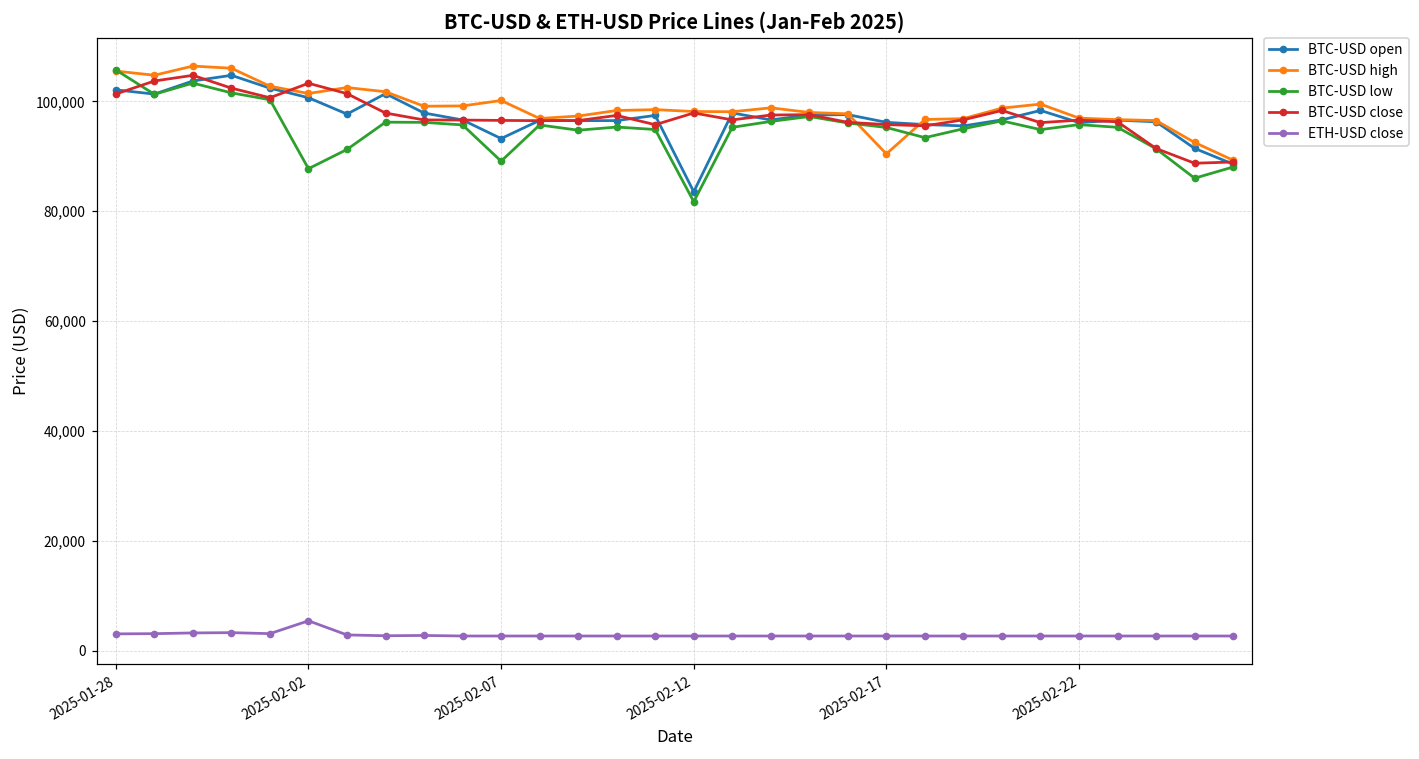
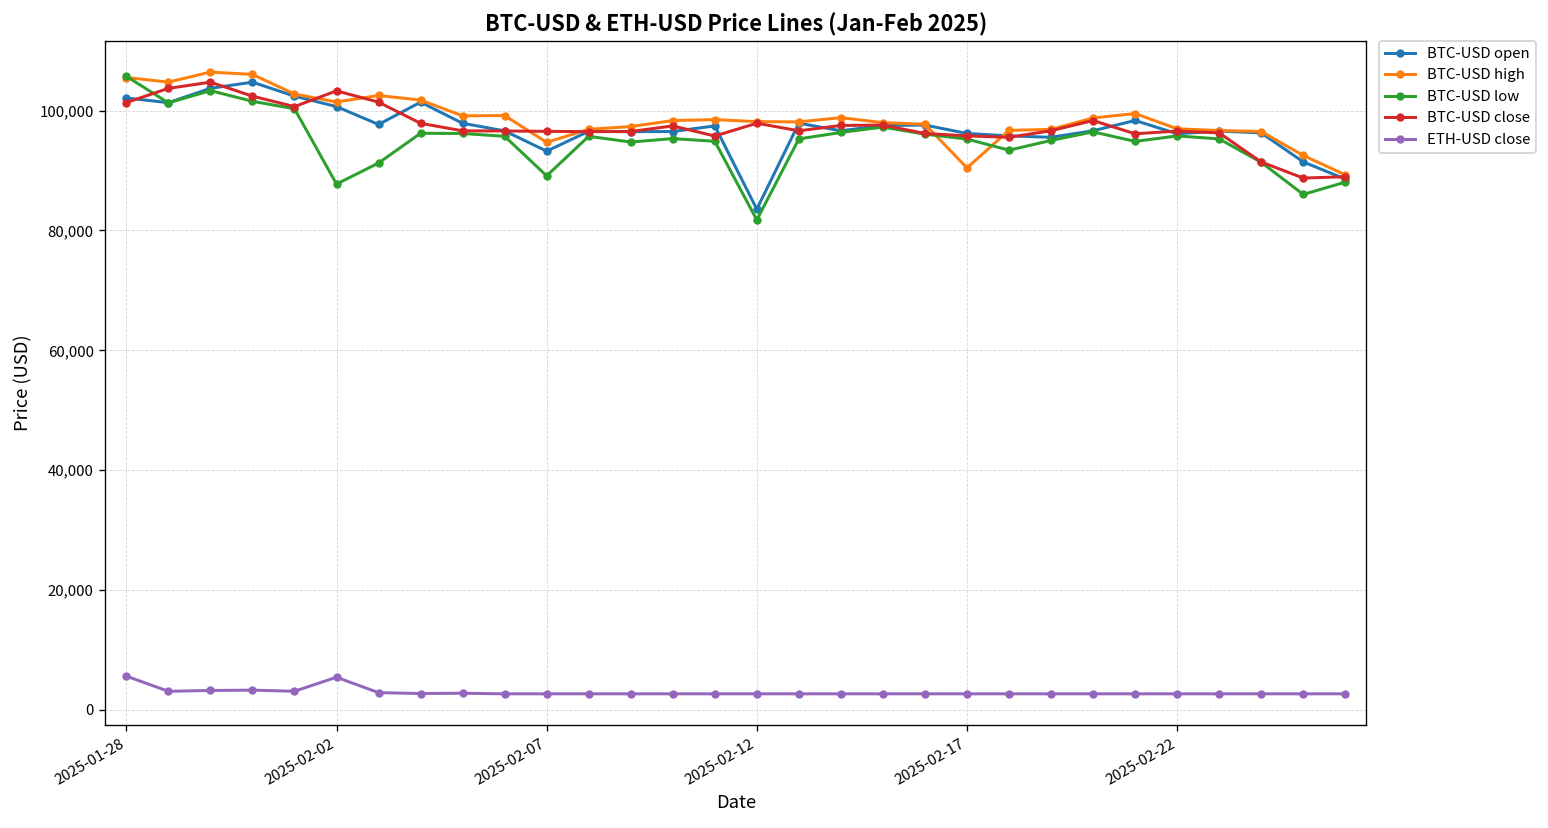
ETH-USD close, 2025-01-28: 3,000 -> 6,000
BTC-USD high, 2025-02-07: 100,000 -> 95,000
